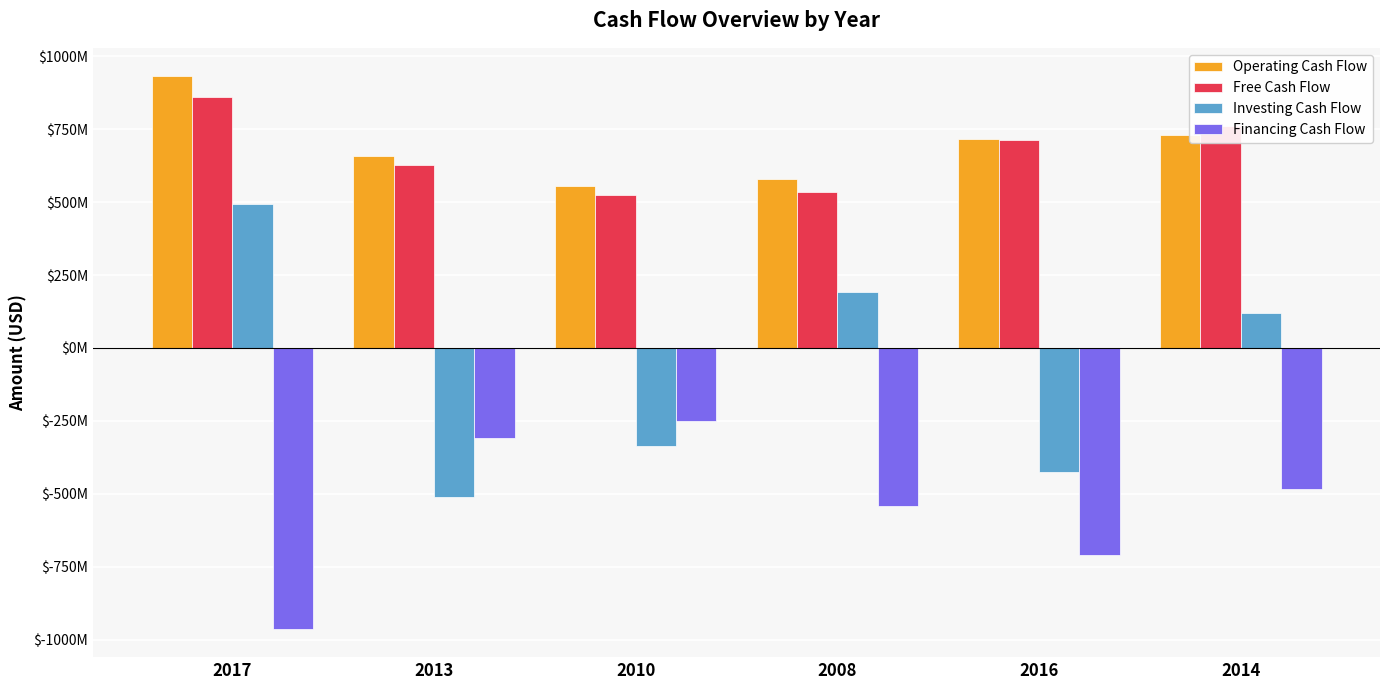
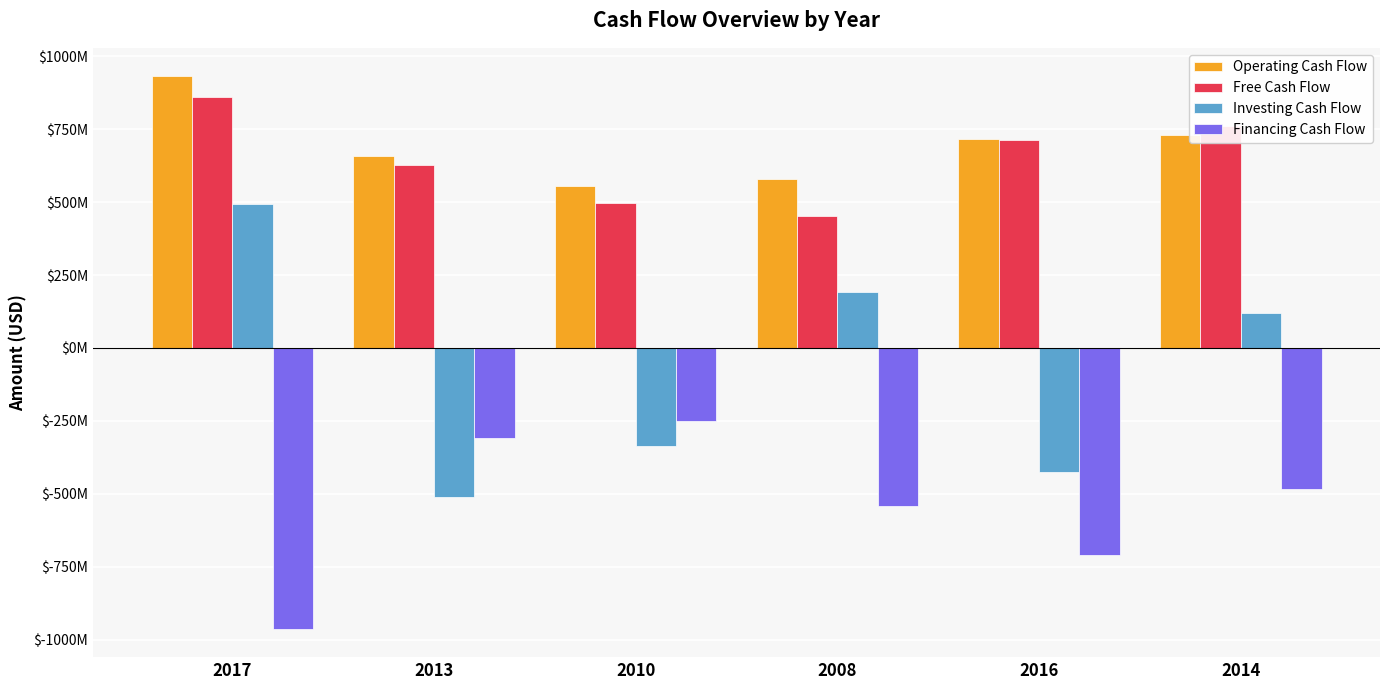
Free Cash Flow, 2010: $530000000 -> $500000000
Free Cash Flow, 2008: $540000000 -> $450000000
